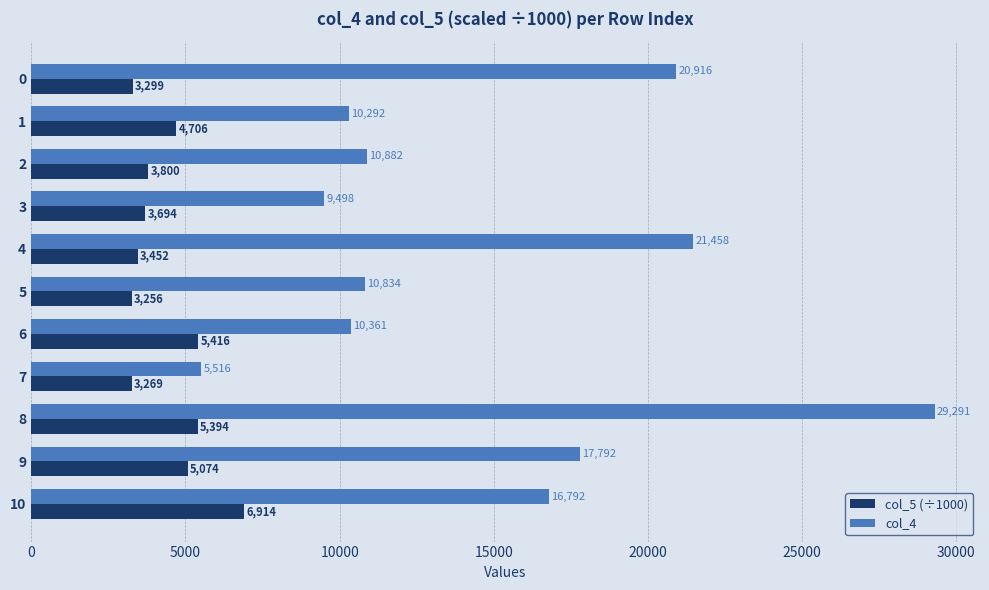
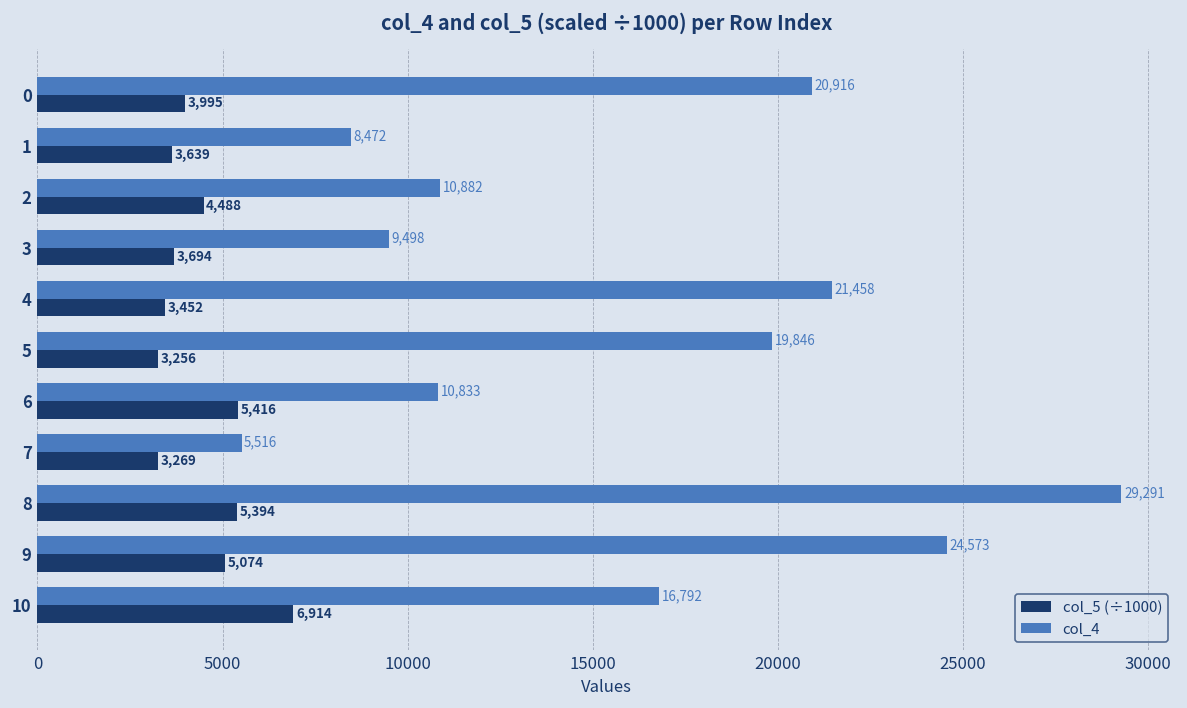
col_5 (÷1000), 0: 3,299 -> 3,995
col_4, 1: 10,292 -> 8,472
col_5 (÷1000), 1: 4,706 -> 3,639
col_5 (÷1000), 2: 3,800 -> 4,488
col_4, 5: 10,834 -> 19,846
col_4, 6: 10,361 -> 10,833
col_4, 9: 17,792 -> 24,573
